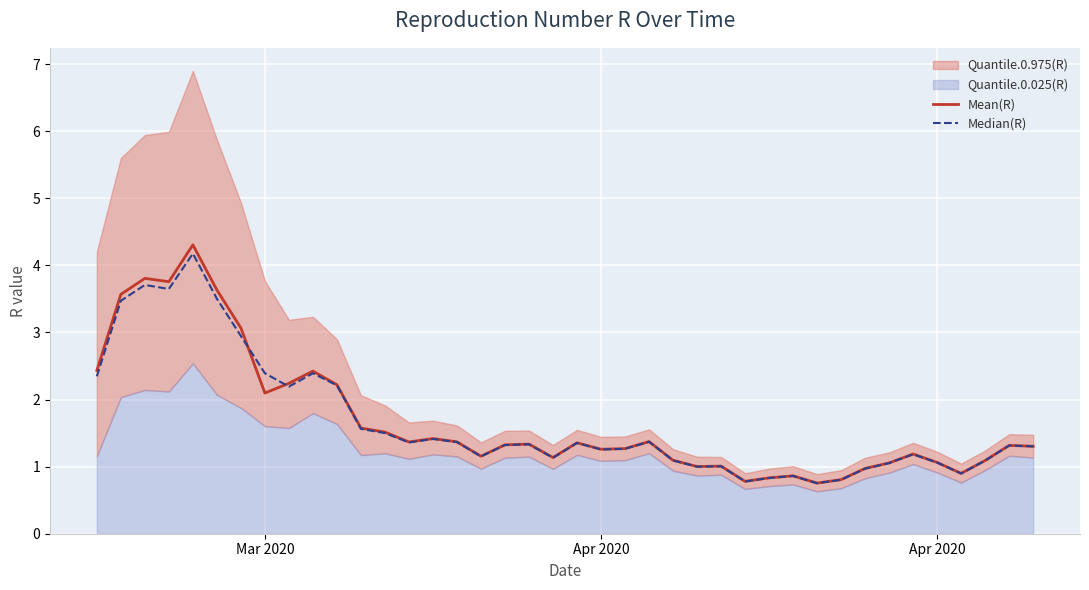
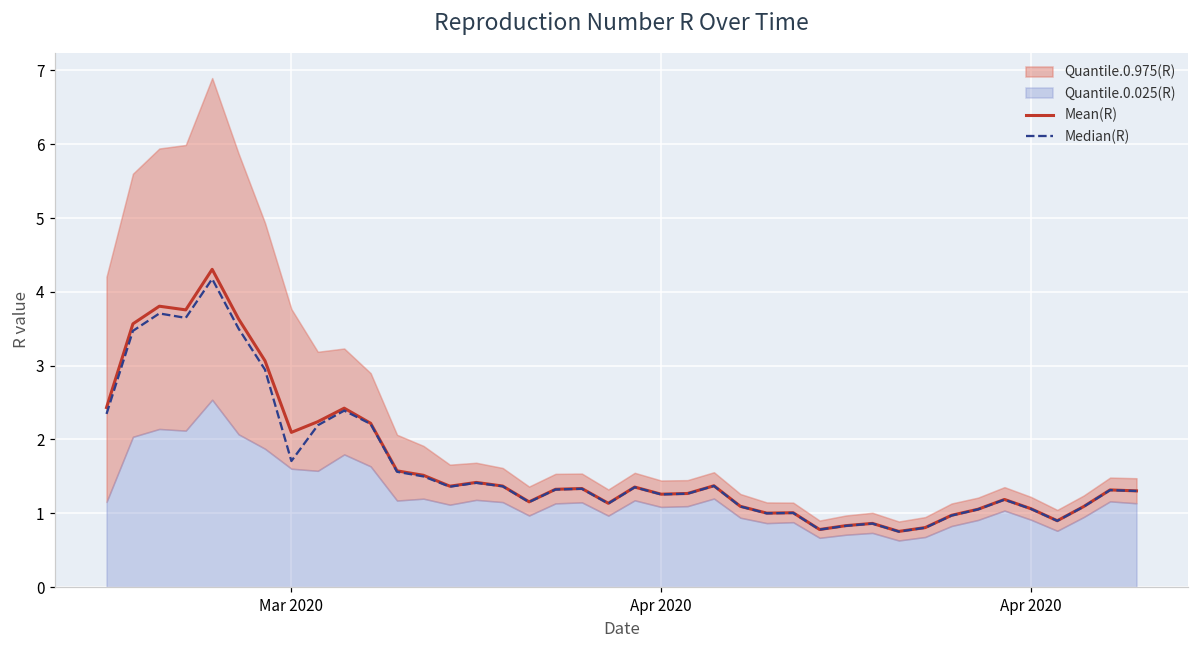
Median(R), Mar 2020: 2.4 -> 1.7
